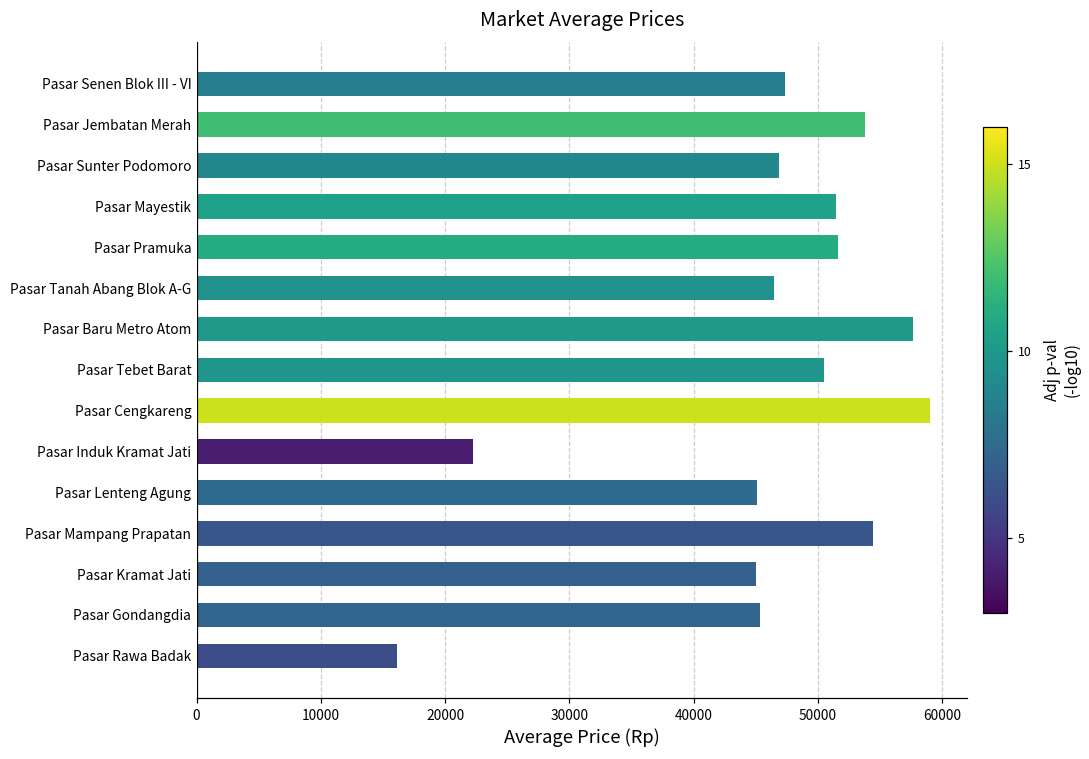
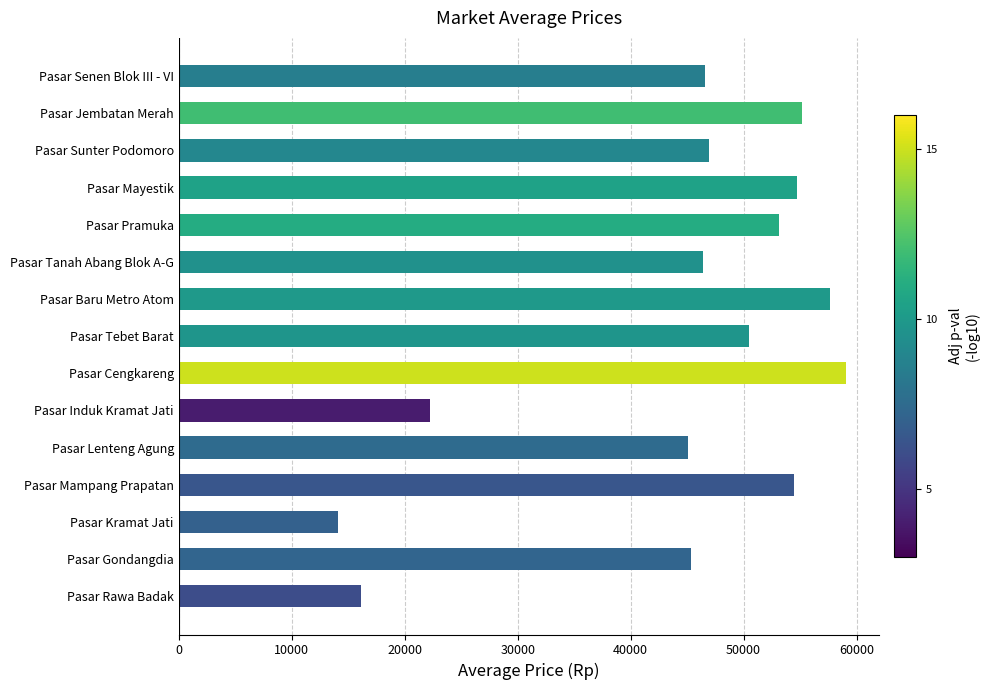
Pasar Senen Blok III - VI: 47300 -> 46600
Pasar Jembatan Merah: 53800 -> 55200
Pasar Mayestik: 51500 -> 54800
Pasar Pramuka: 51600 -> 53100
Pasar Kramat Jati: 45000 -> 14100
